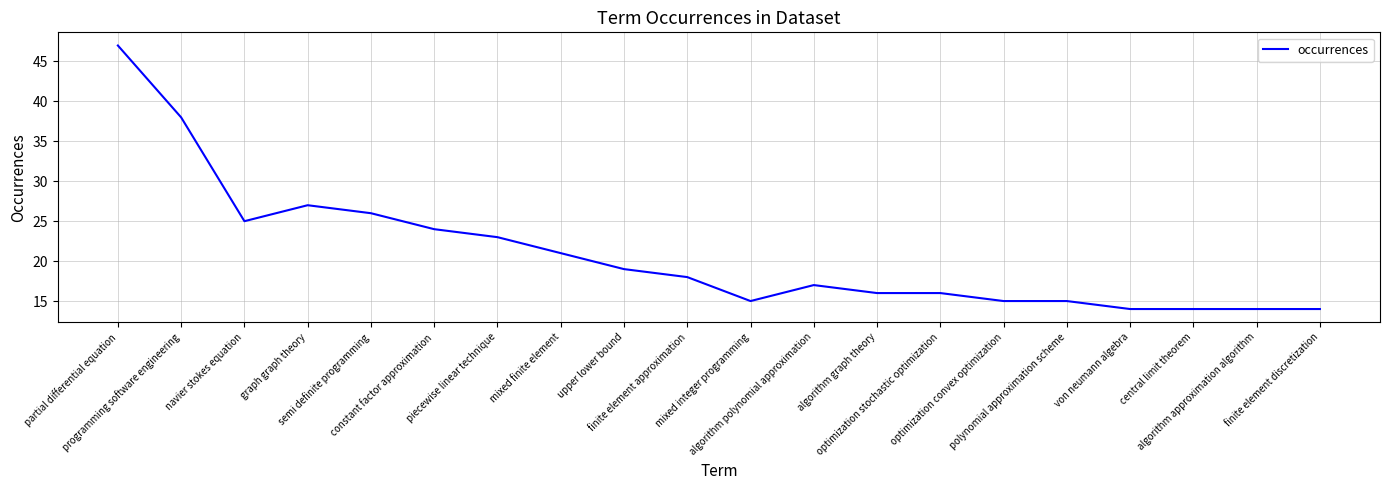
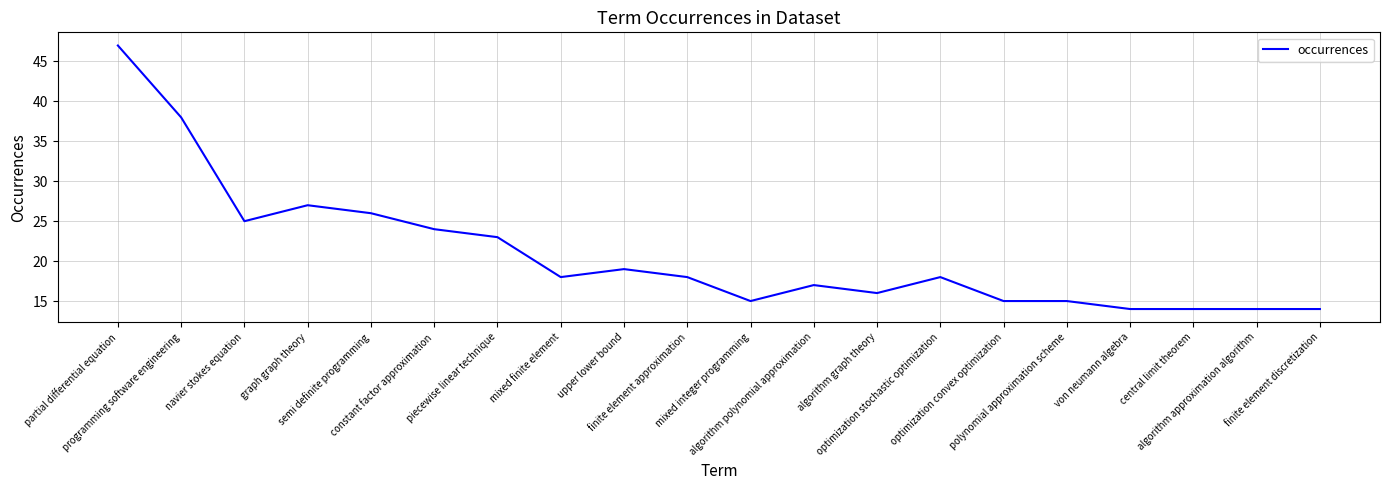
mixed finite element: 21 -> 18
optimization stochastic optimization: 16 -> 18
